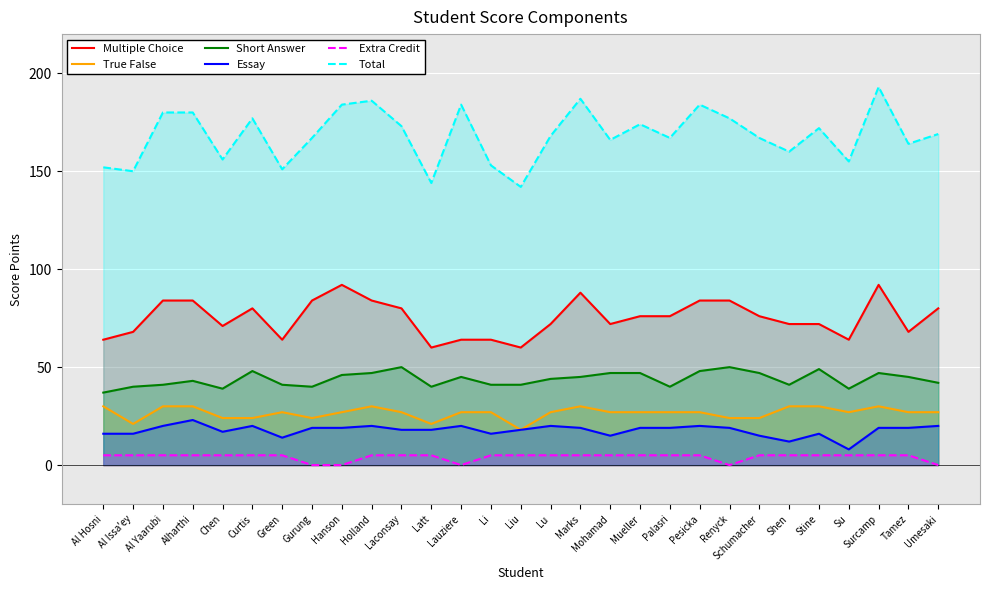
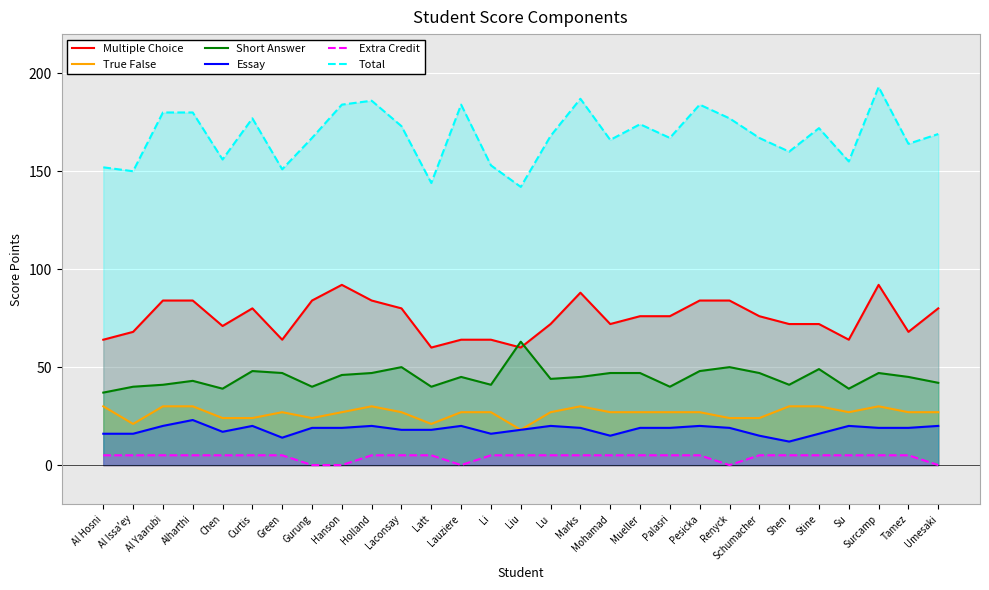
Short Answer, Green: 41 -> 47
Short Answer, Liu: 41 -> 63
Essay, Su: 8 -> 20
